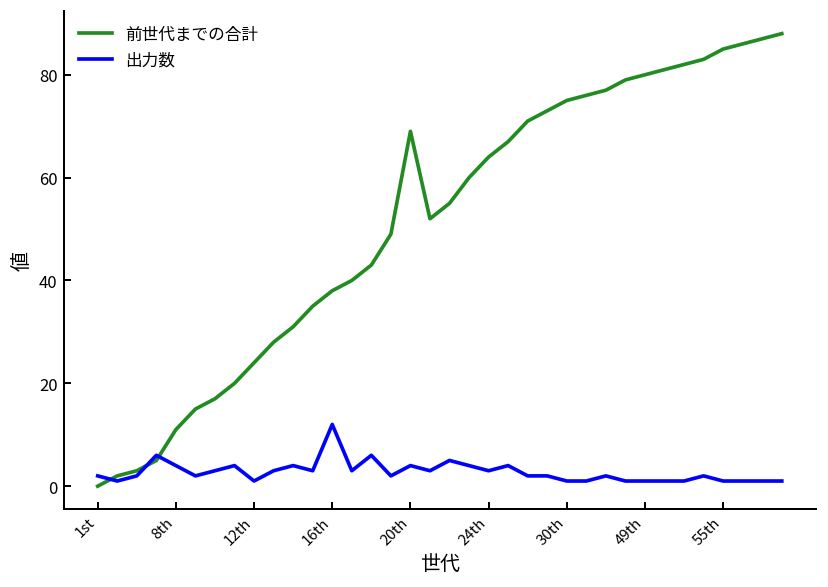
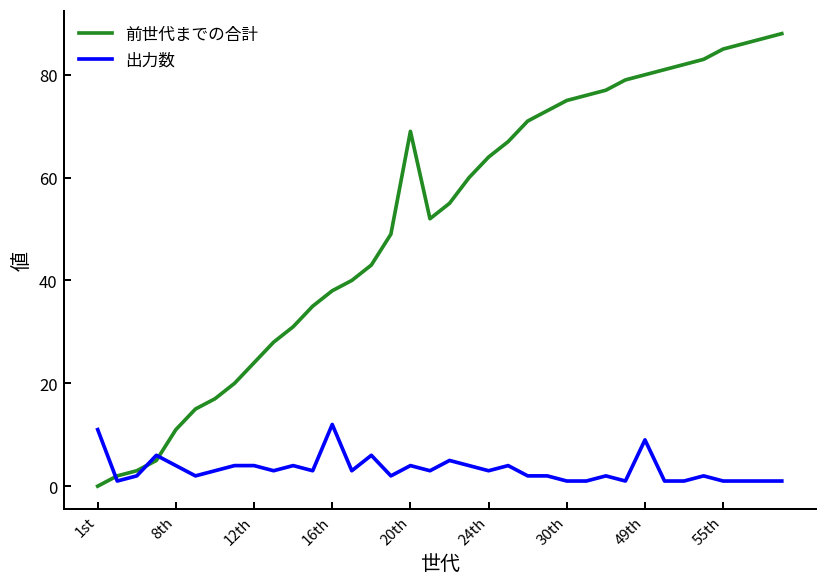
出力数, 1st: 2 -> 11
出力数, 12th: 1 -> 4
出力数, 49th: 1 -> 9
